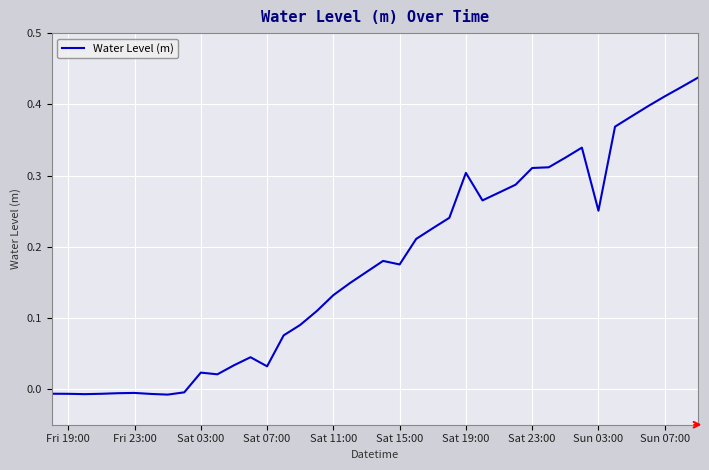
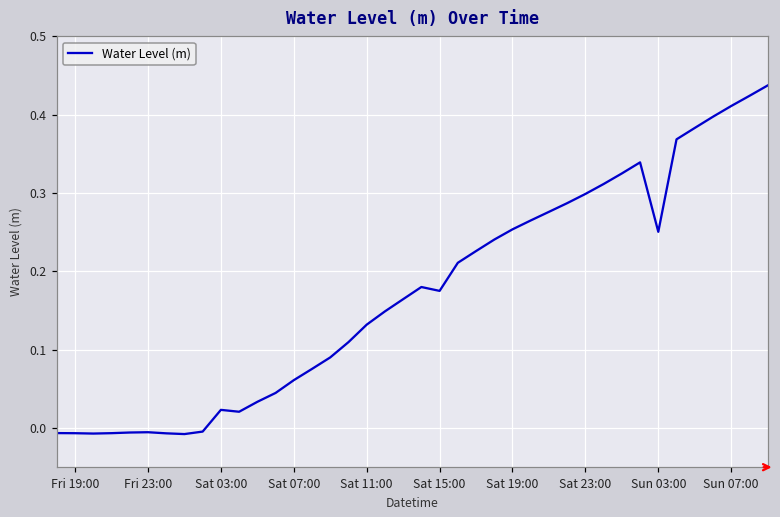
Sat 07:00: 0.03 -> 0.06
Sat 19:00: 0.30 -> 0.25
Sat 23:00: 0.31 -> 0.30
